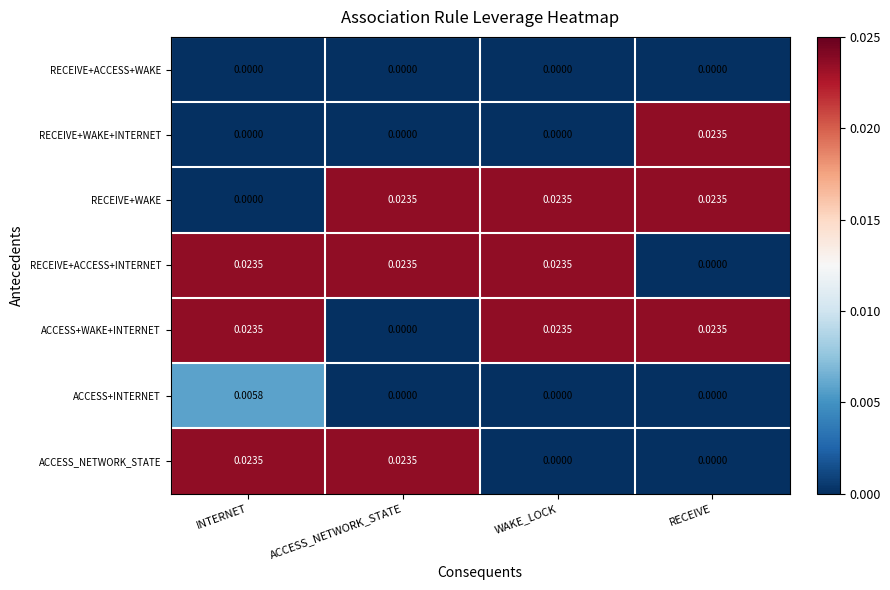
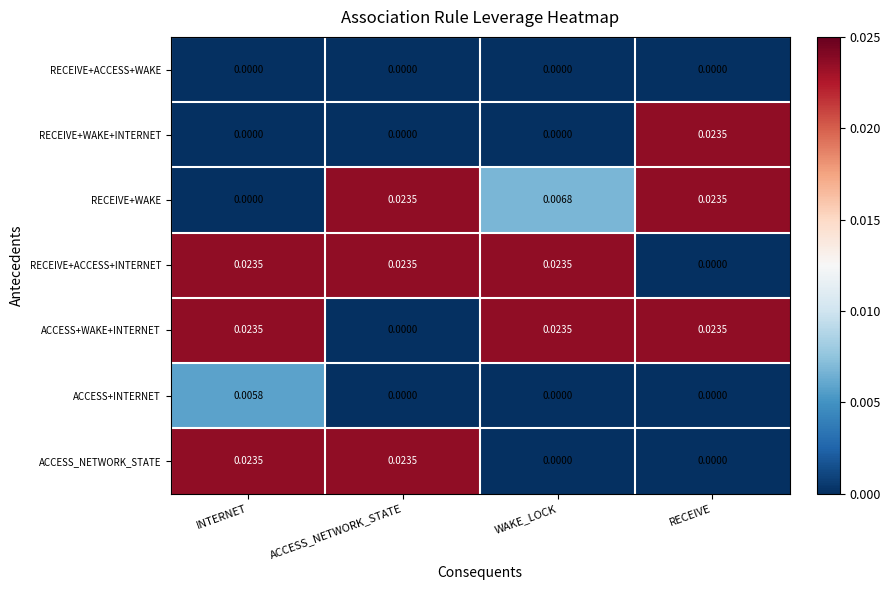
RECEIVE+WAKE, WAKE_LOCK: 0.0235 -> 0.0068
